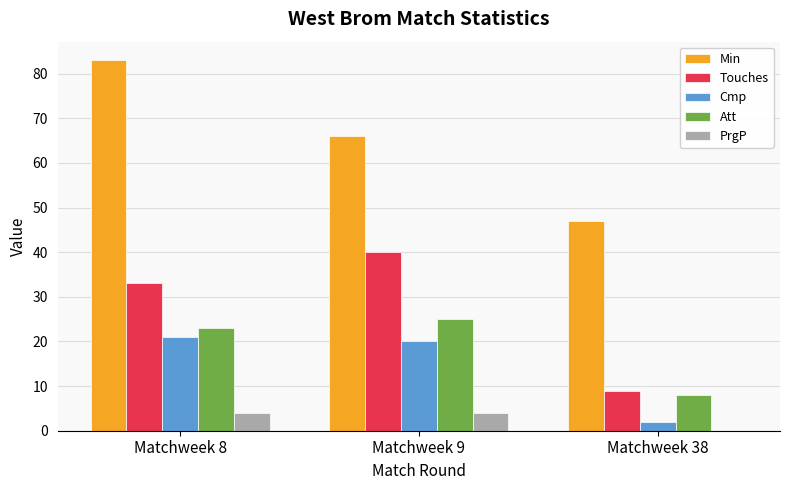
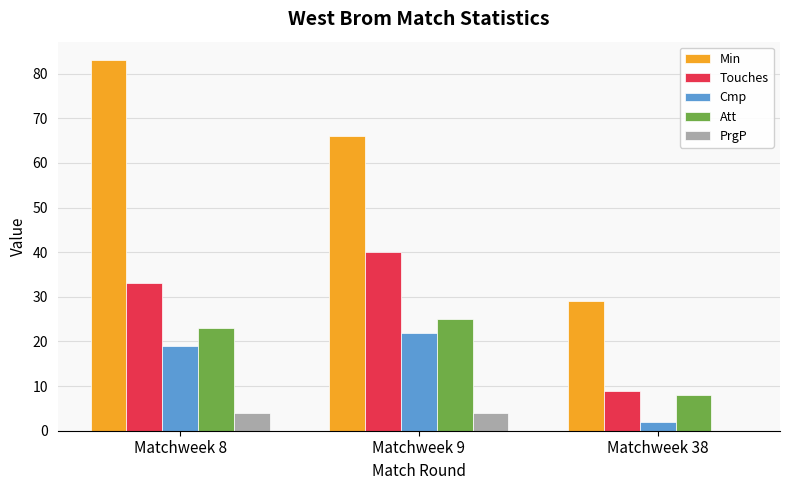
Cmp, Matchweek 8: 21 -> 19
Cmp, Matchweek 9: 20 -> 22
Min, Matchweek 38: 47 -> 29
